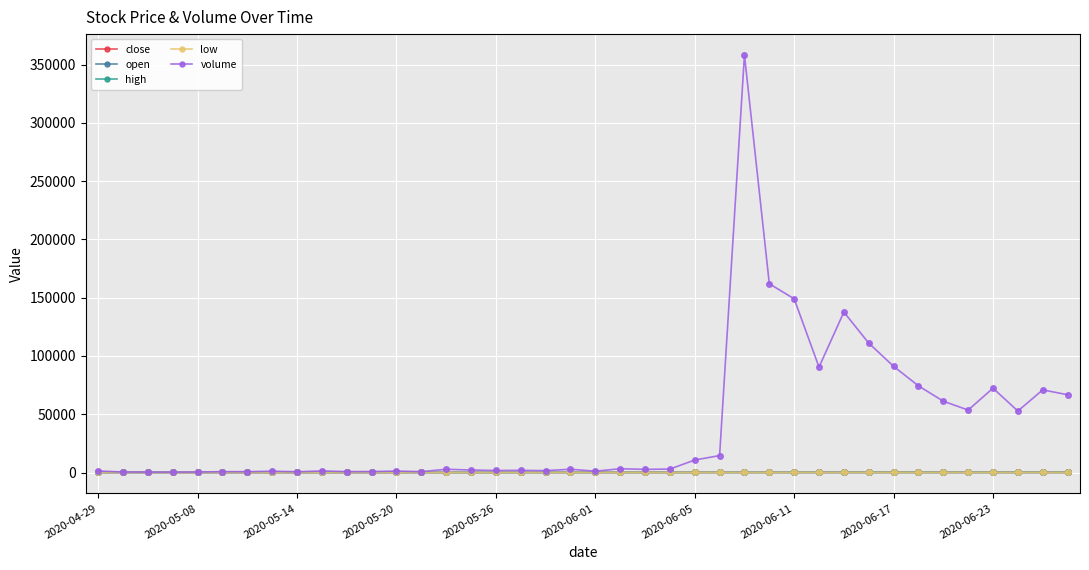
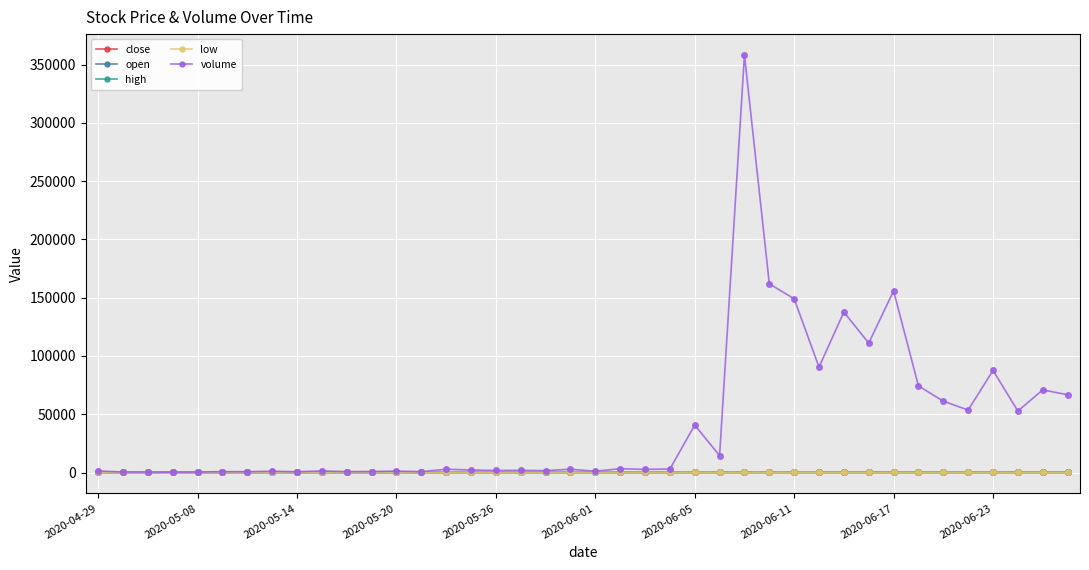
volume, 2020-06-05: 11000 -> 41000
volume, 2020-06-17: 91000 -> 156000
volume, 2020-06-23: 72000 -> 88000
